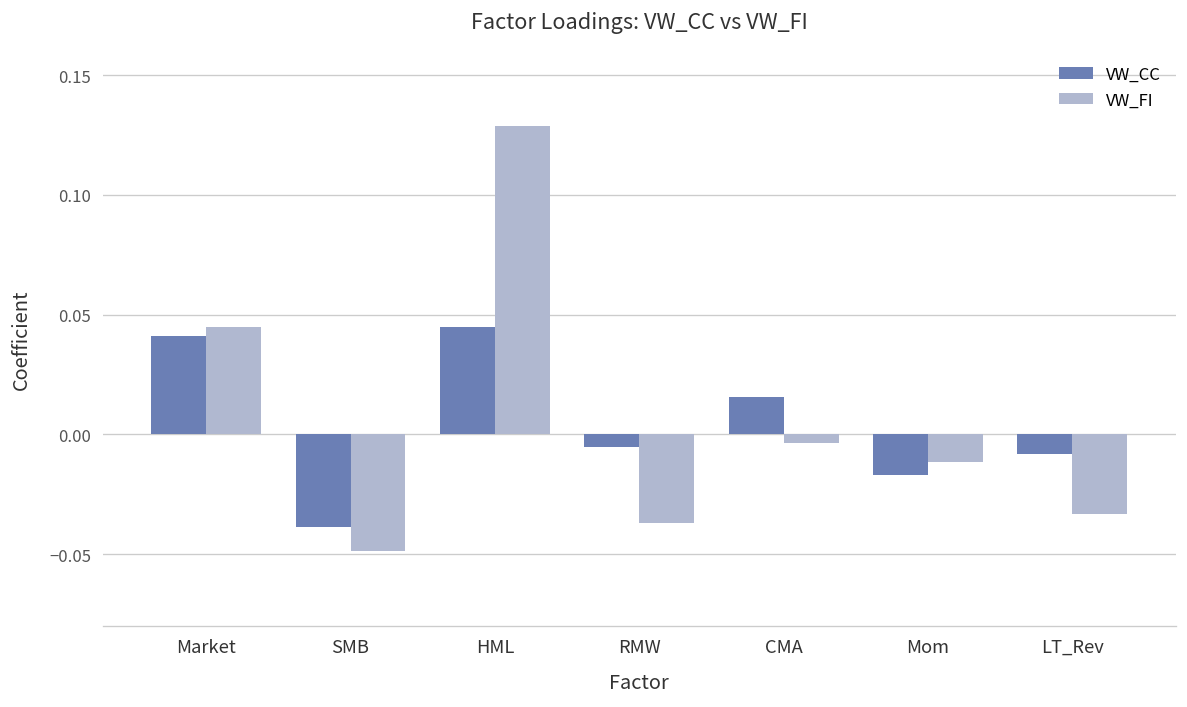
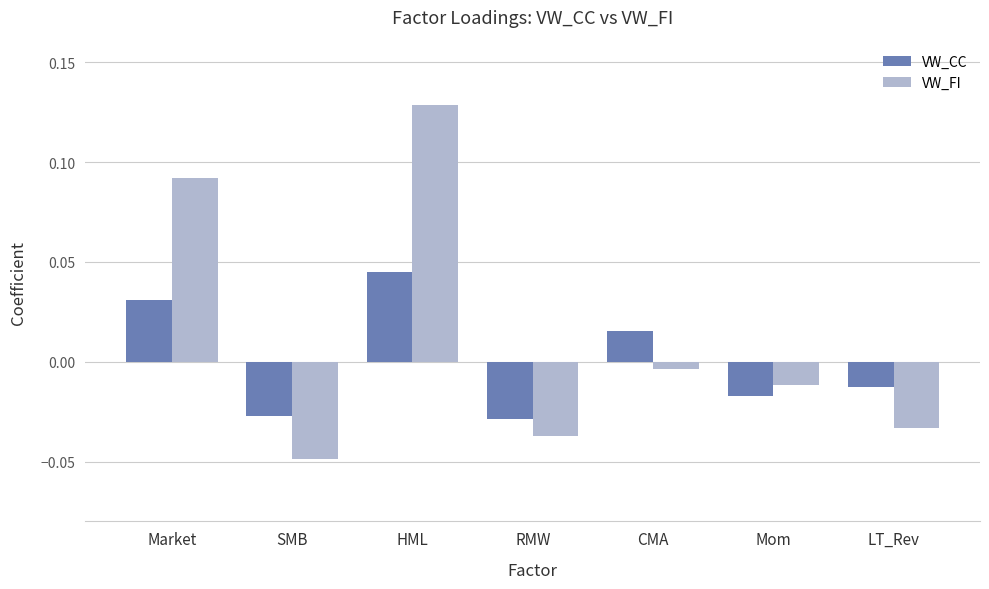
VW_CC, Market: 0.041 -> 0.031
VW_FI, Market: 0.045 -> 0.092
VW_CC, SMB: -0.039 -> -0.027
VW_CC, RMW: -0.005 -> -0.029
VW_CC, LT_Rev: -0.008 -> -0.013
